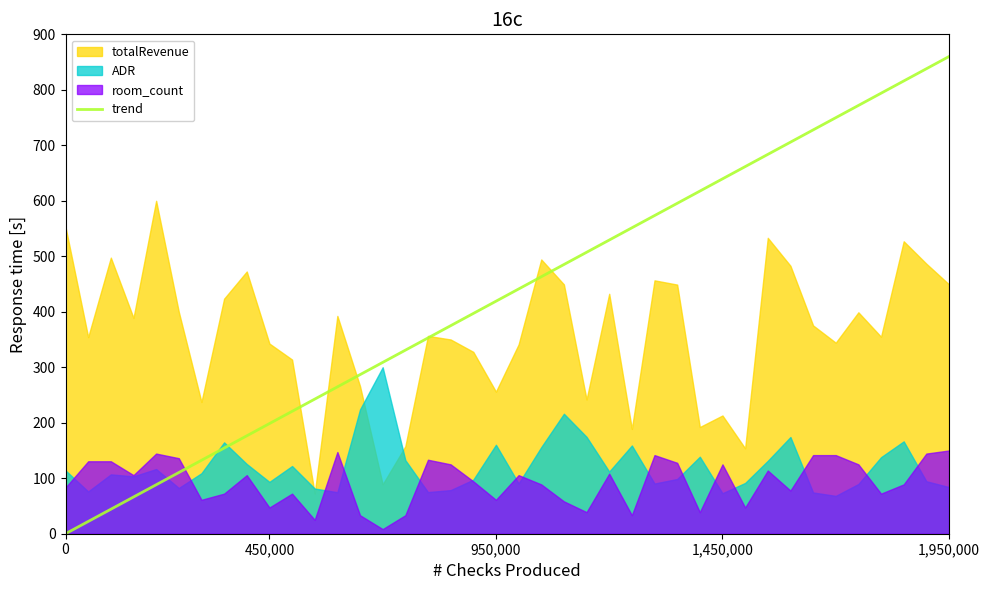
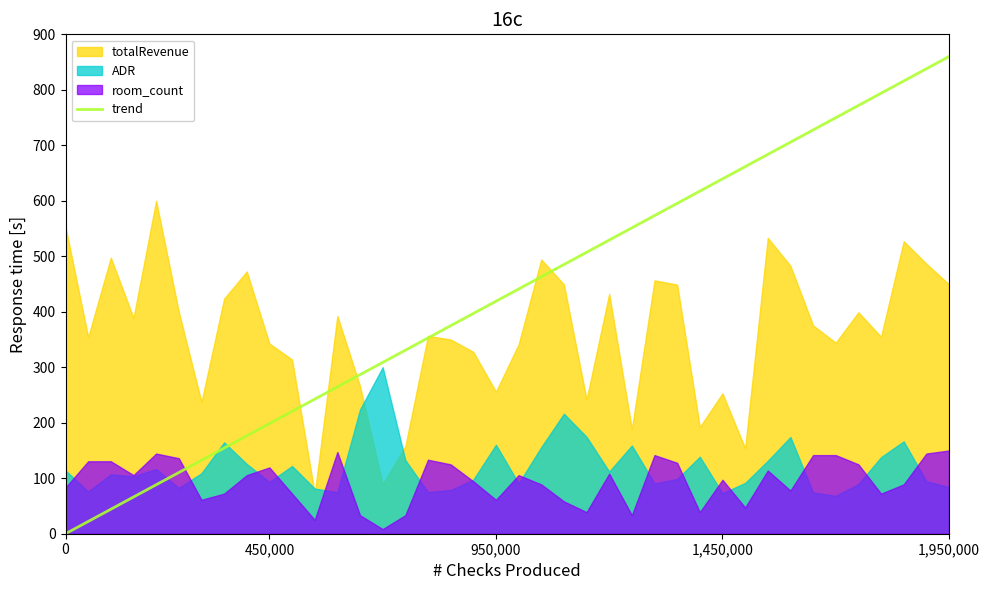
room_count, 450,000: 50 -> 120
totalRevenue, 1,450,000: 210 -> 250
room_count, 1,450,000: 130 -> 100
